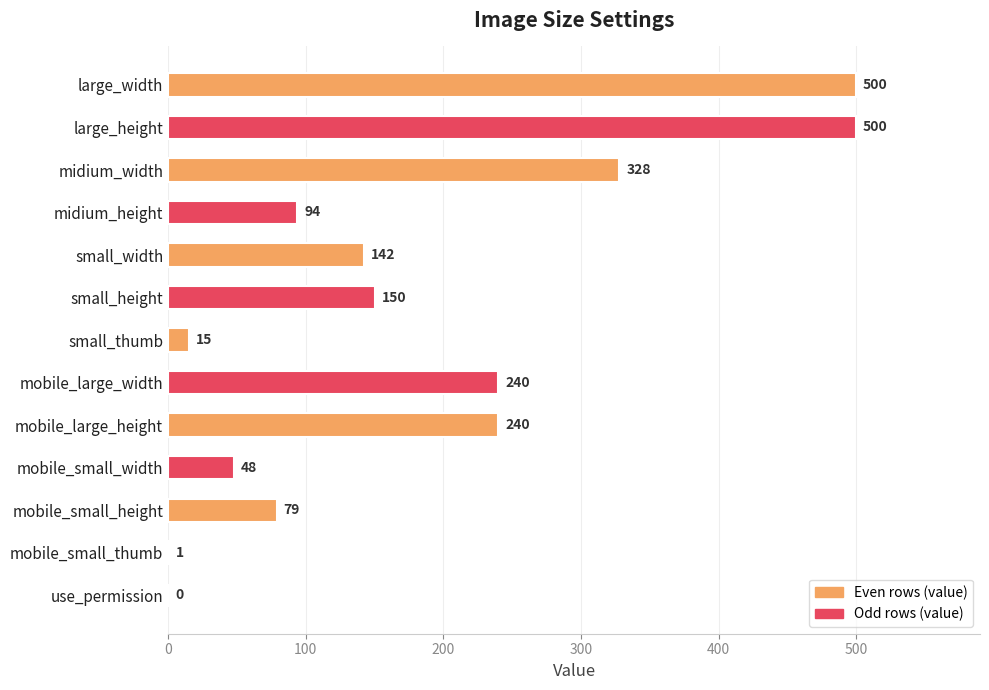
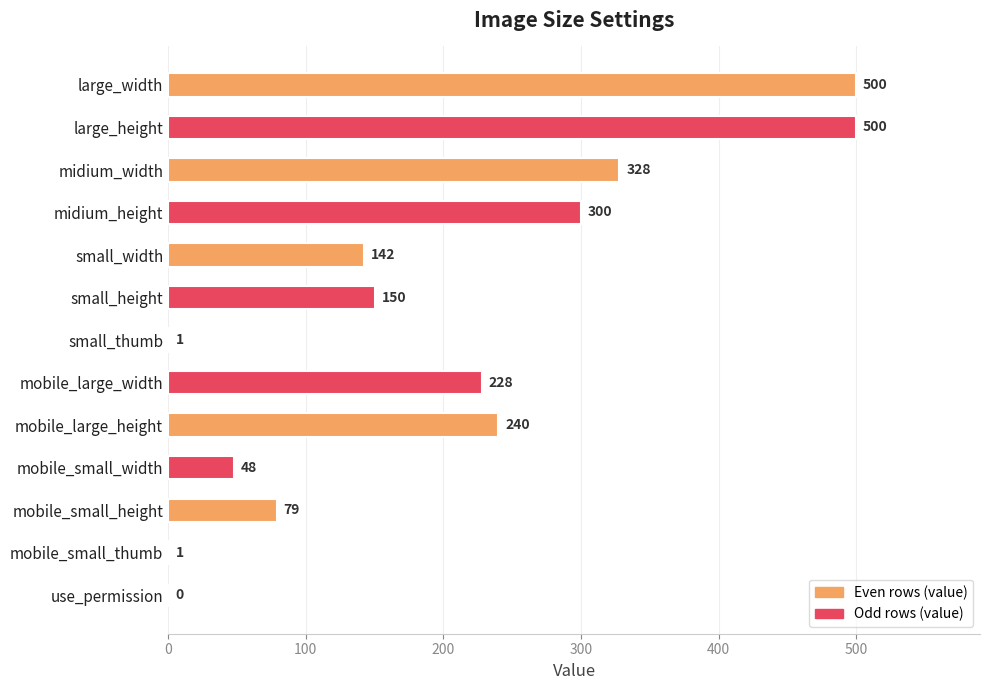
midium_height: 94 -> 300
small_thumb: 15 -> 1
mobile_large_width: 240 -> 228
